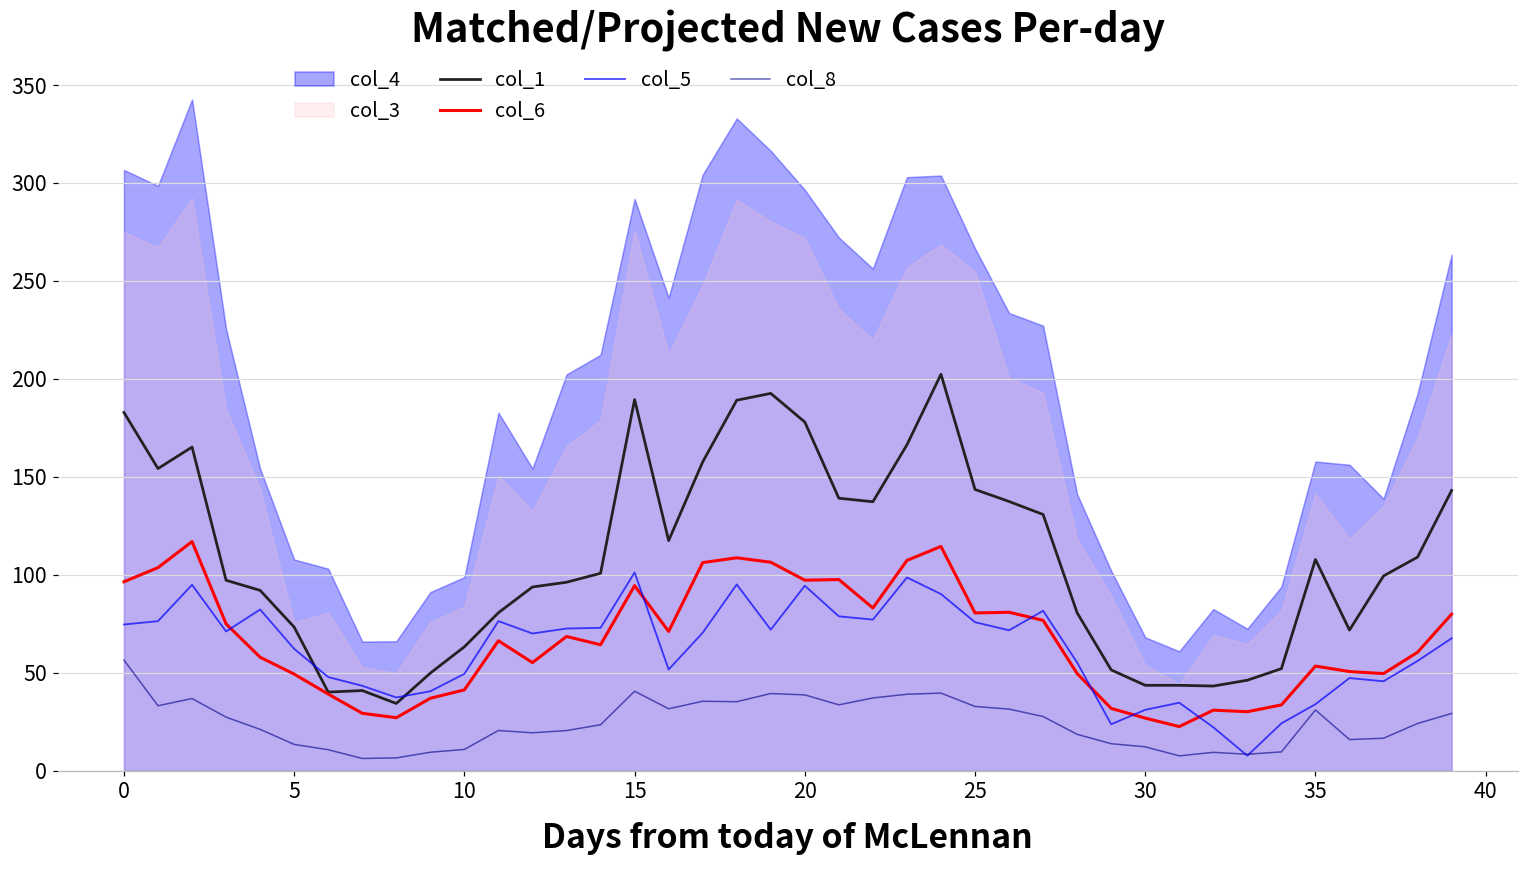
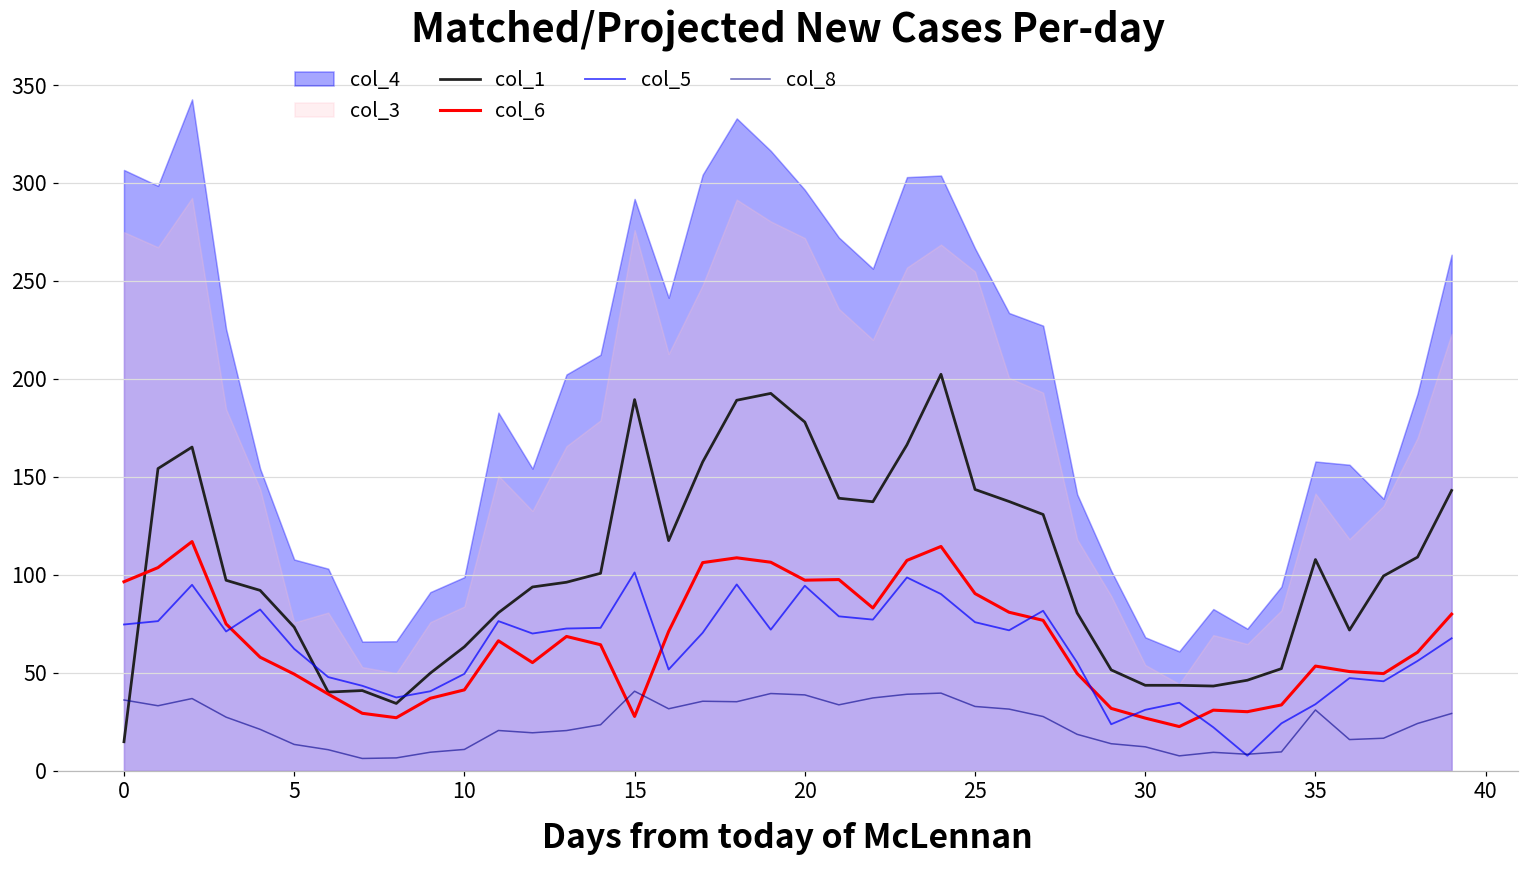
col_1, 0: 183 -> 15
col_8, 0: 56 -> 36
col_6, 15: 94 -> 28
col_6, 25: 81 -> 90
